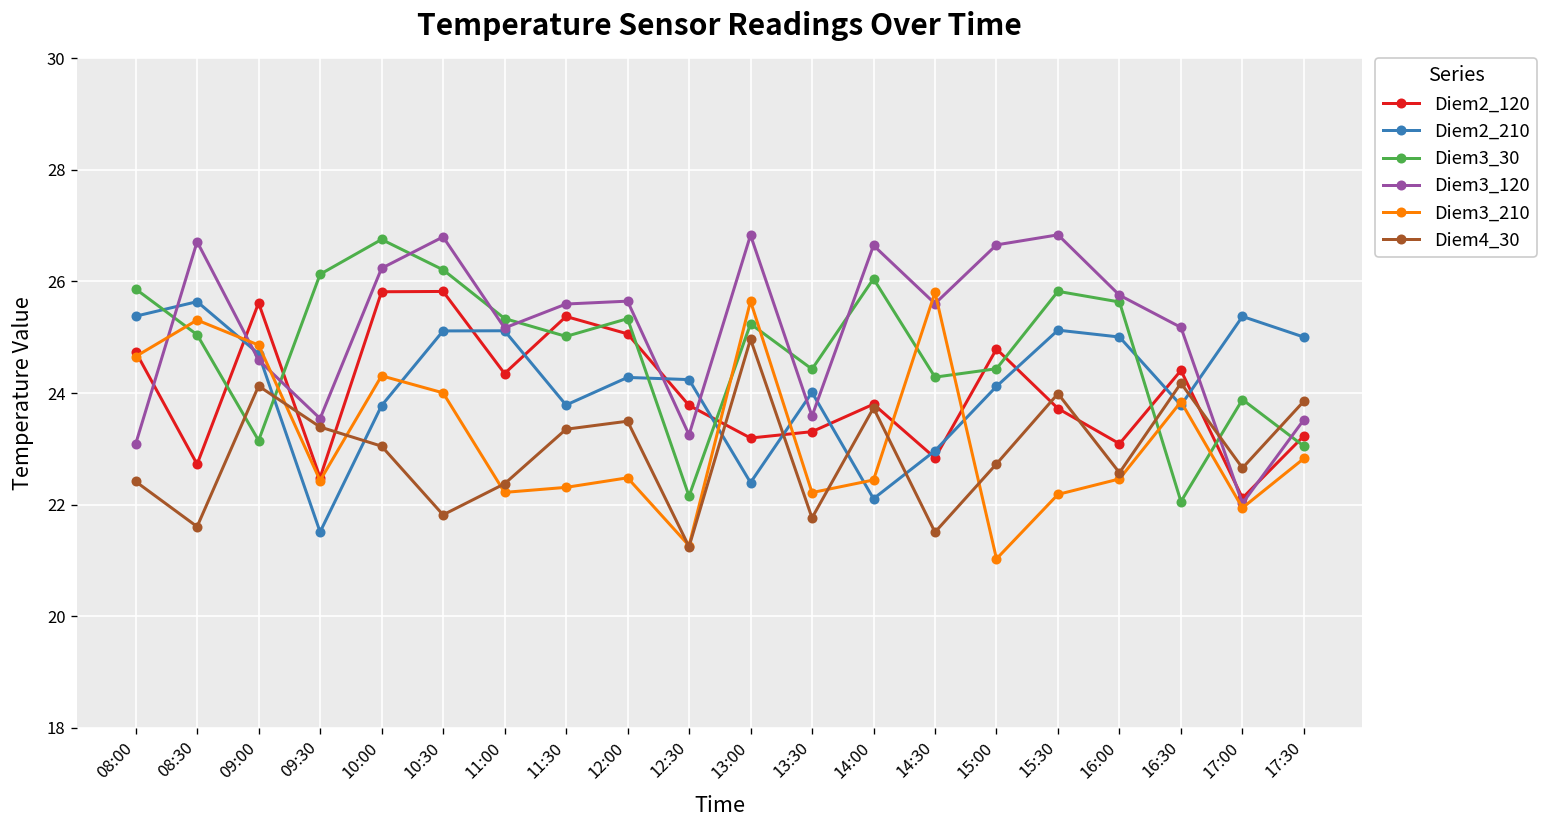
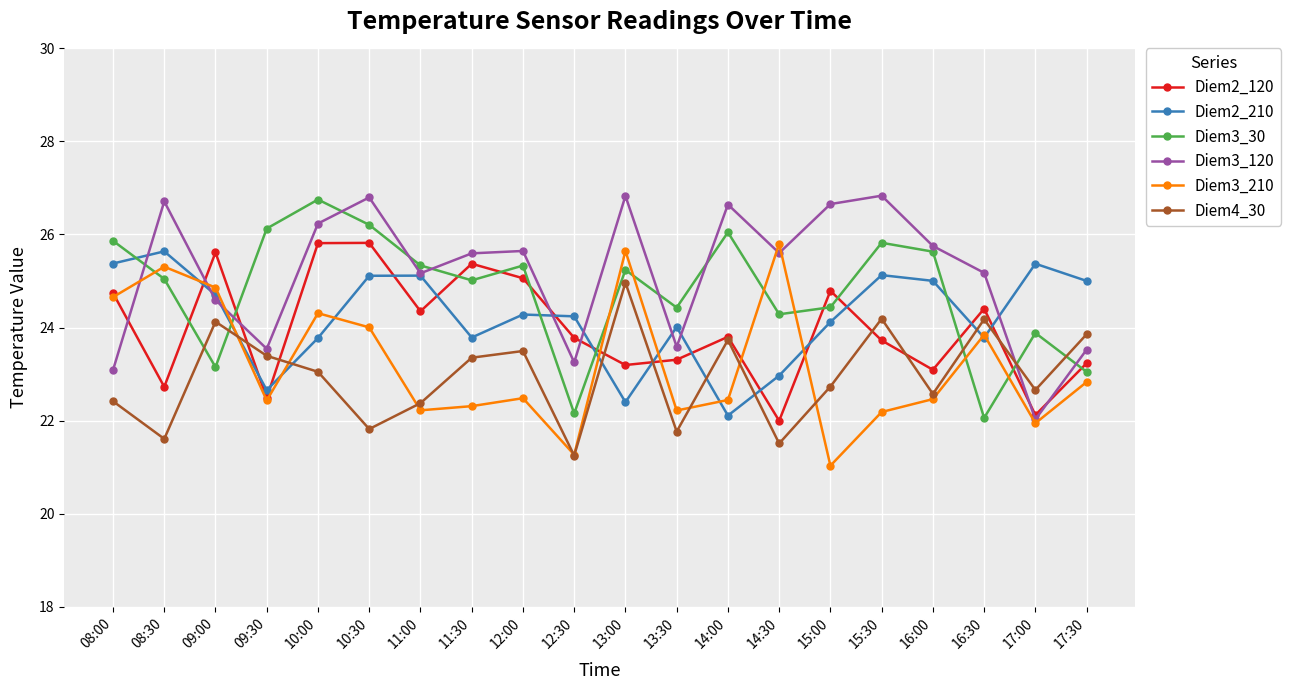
Diem2_210, 09:30: 21.5 -> 22.7
Diem2_120, 14:30: 22.8 -> 22.0
Diem4_30, 15:30: 24.0 -> 24.2
